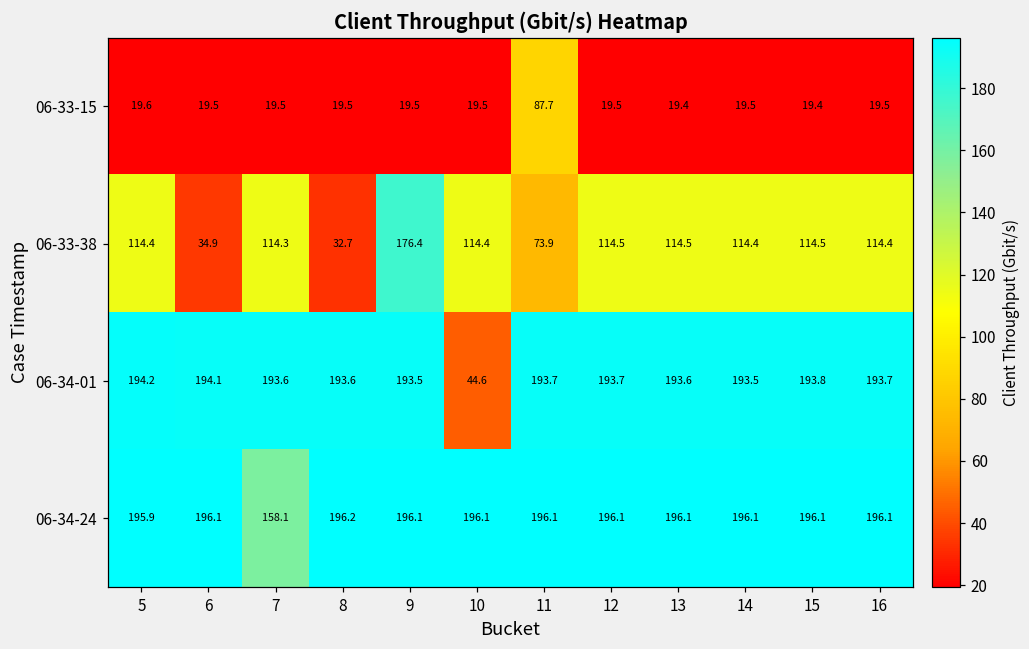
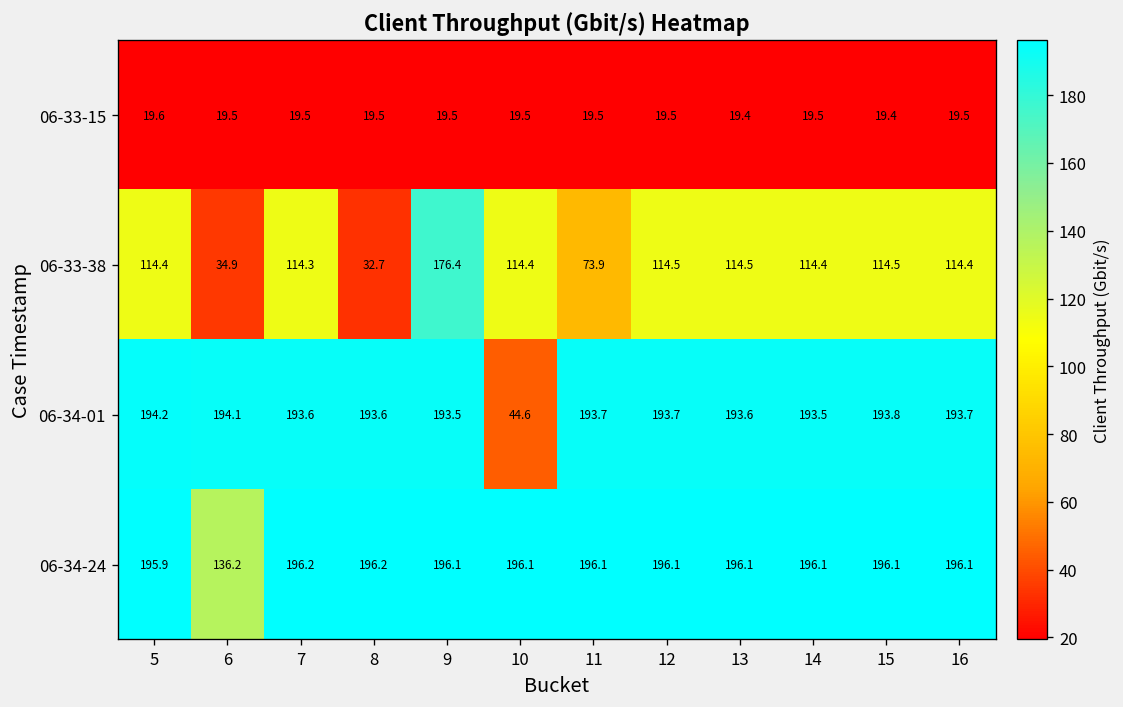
06-33-15, 11: 87.7 -> 19.5
06-34-24, 6: 196.1 -> 136.2
06-34-24, 7: 158.1 -> 196.2
